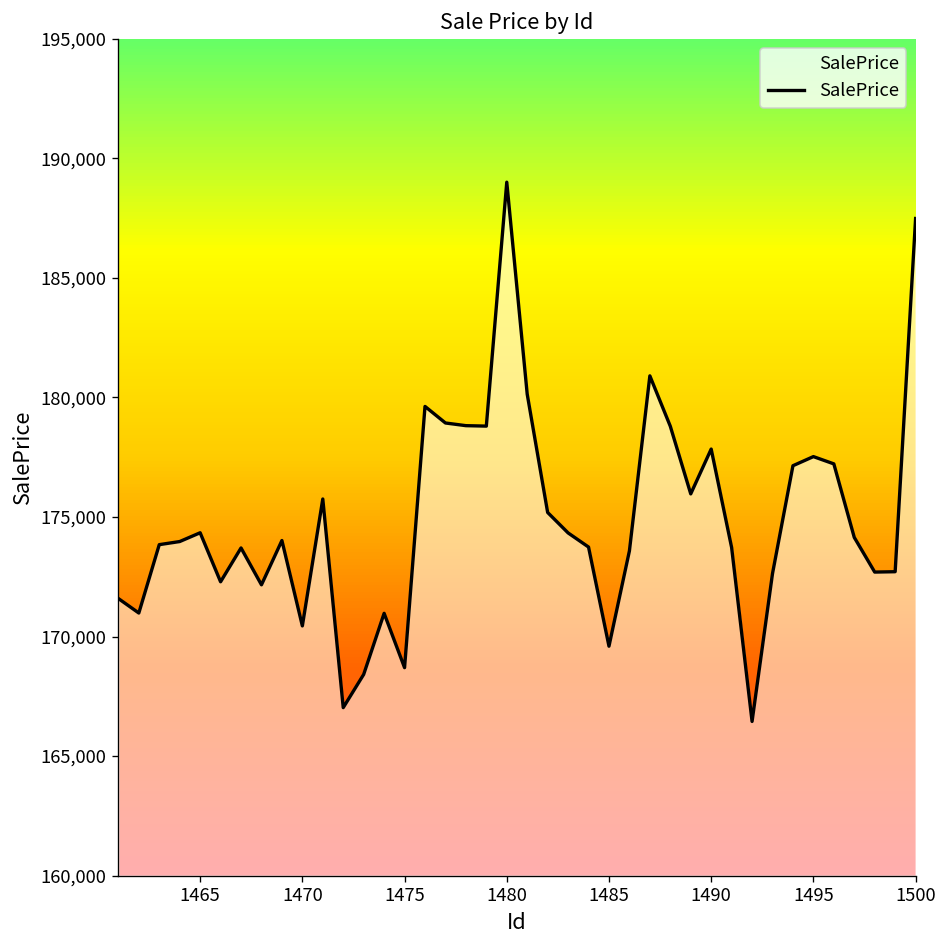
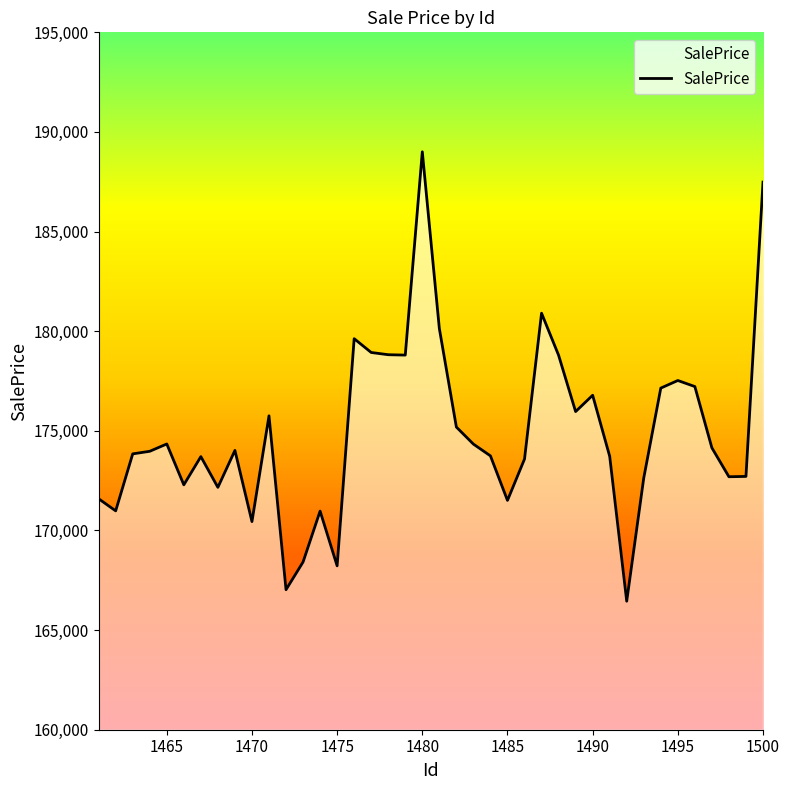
1475: 168,700 -> 168,200
1485: 169,600 -> 171,500
1490: 177,800 -> 176,800
